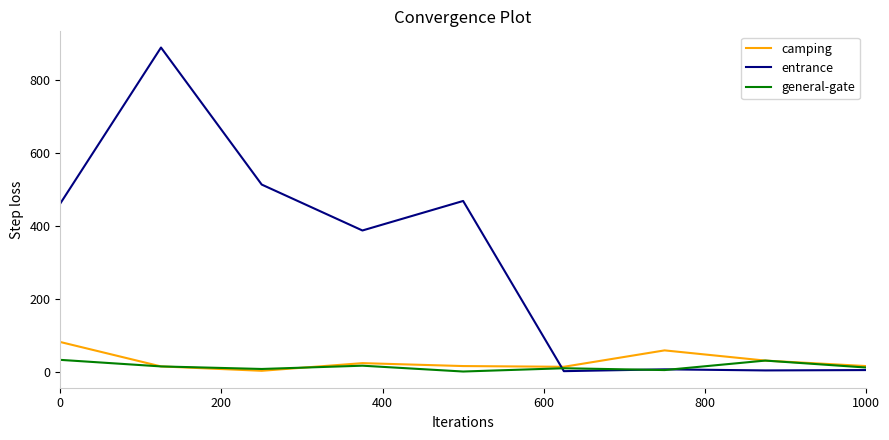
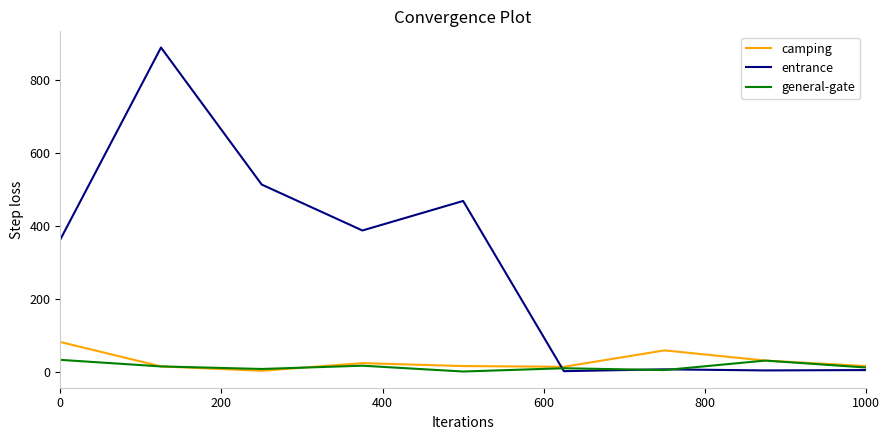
entrance, 0: 460 -> 360
